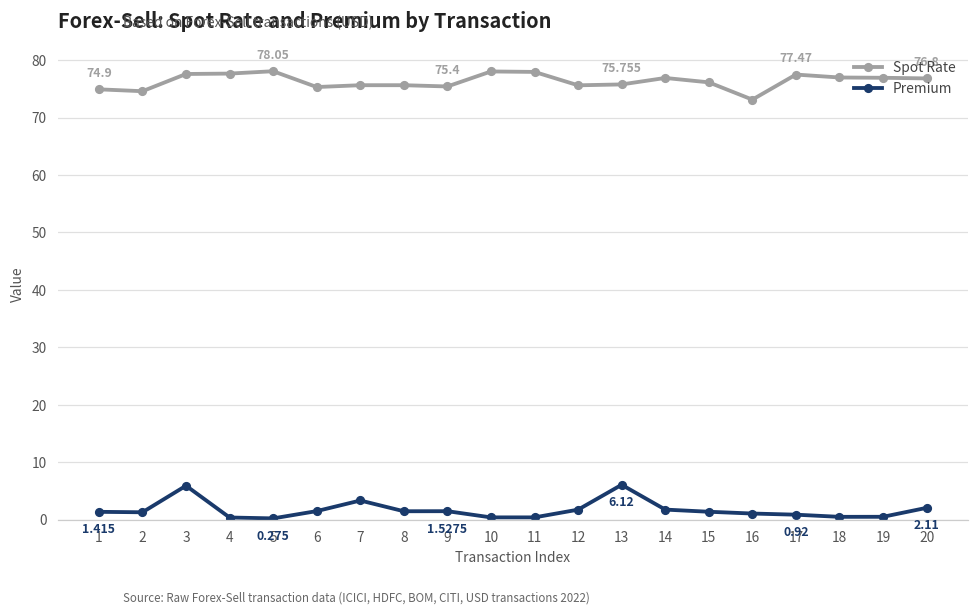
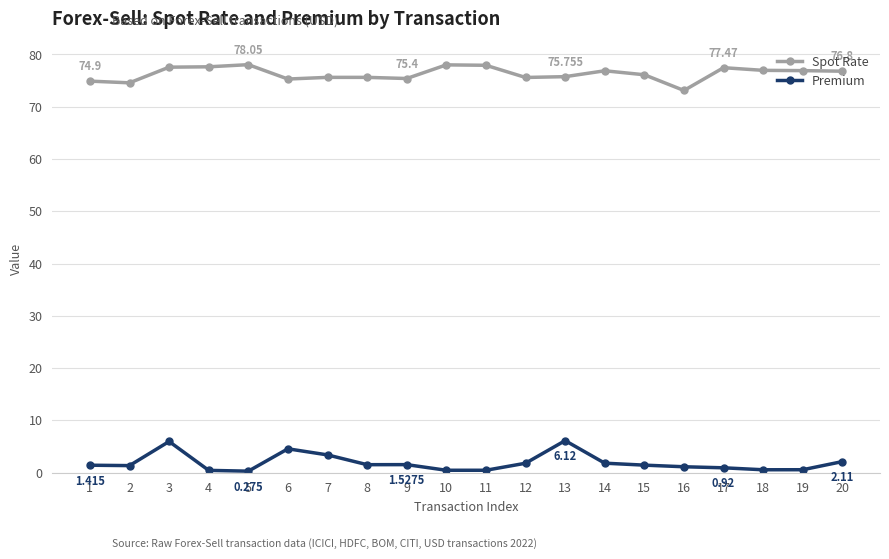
Premium, 6: 2 -> 5
